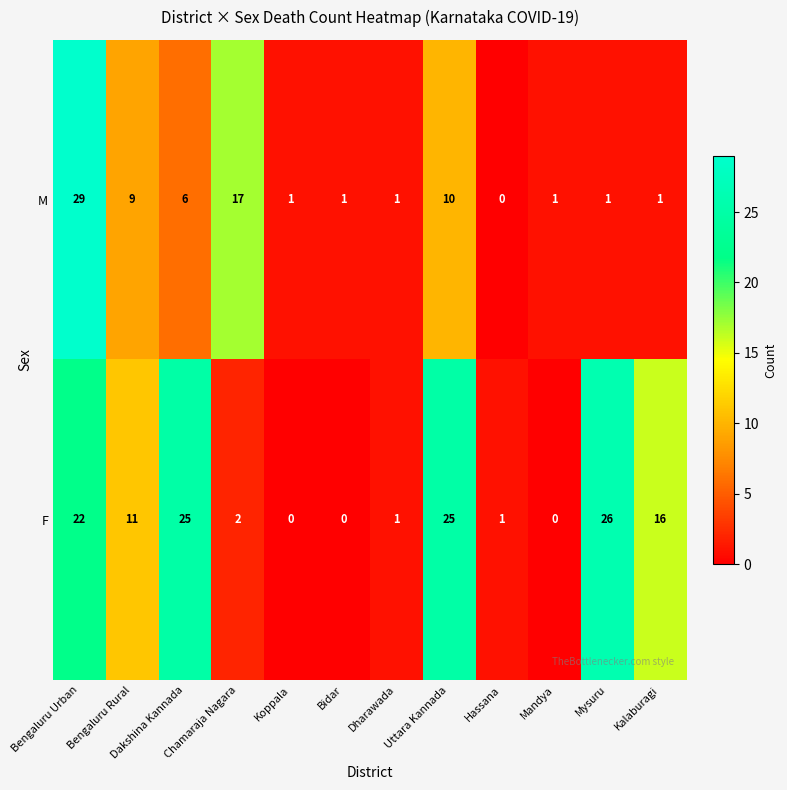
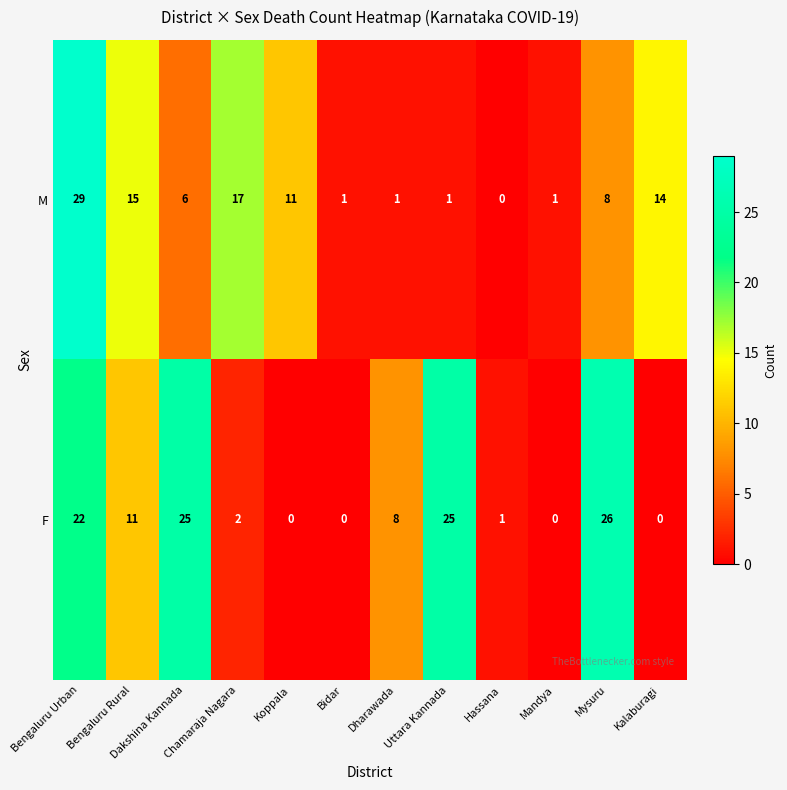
M, Bengaluru Rural: 9 -> 15
M, Koppala: 1 -> 11
M, Uttara Kannada: 10 -> 1
M, Mysuru: 1 -> 8
M, Kalaburagi: 1 -> 14
F, Dharawada: 1 -> 8
F, Kalaburagi: 16 -> 0
